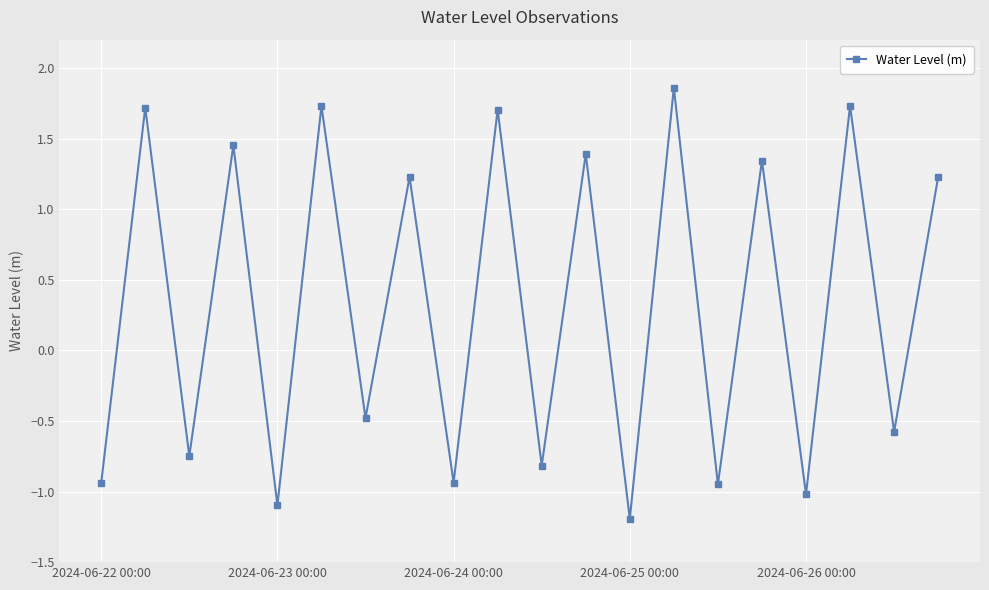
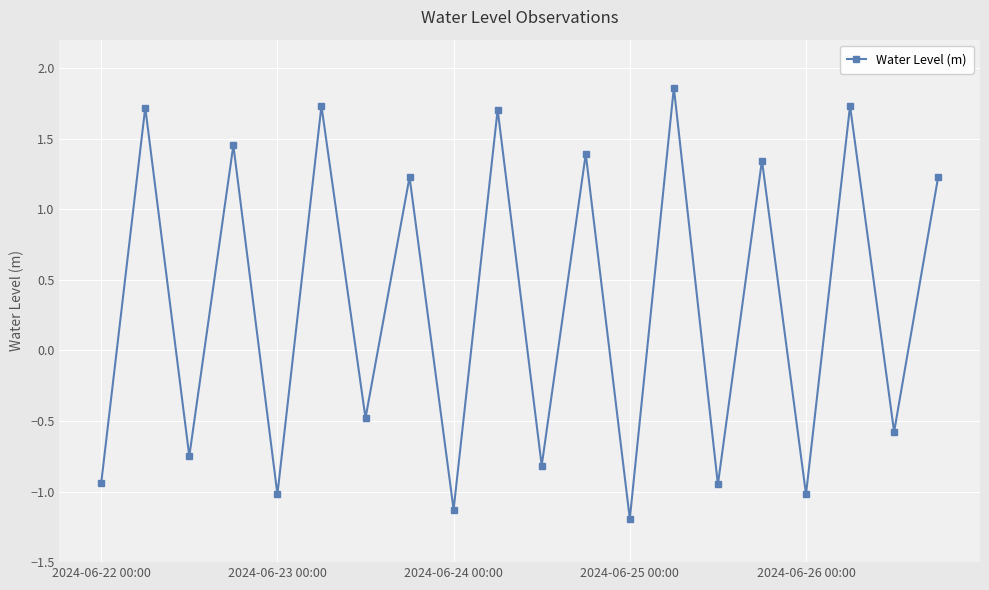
2024-06-23 00:00: -1.10 -> -1.02
2024-06-24 00:00: -0.94 -> -1.13
